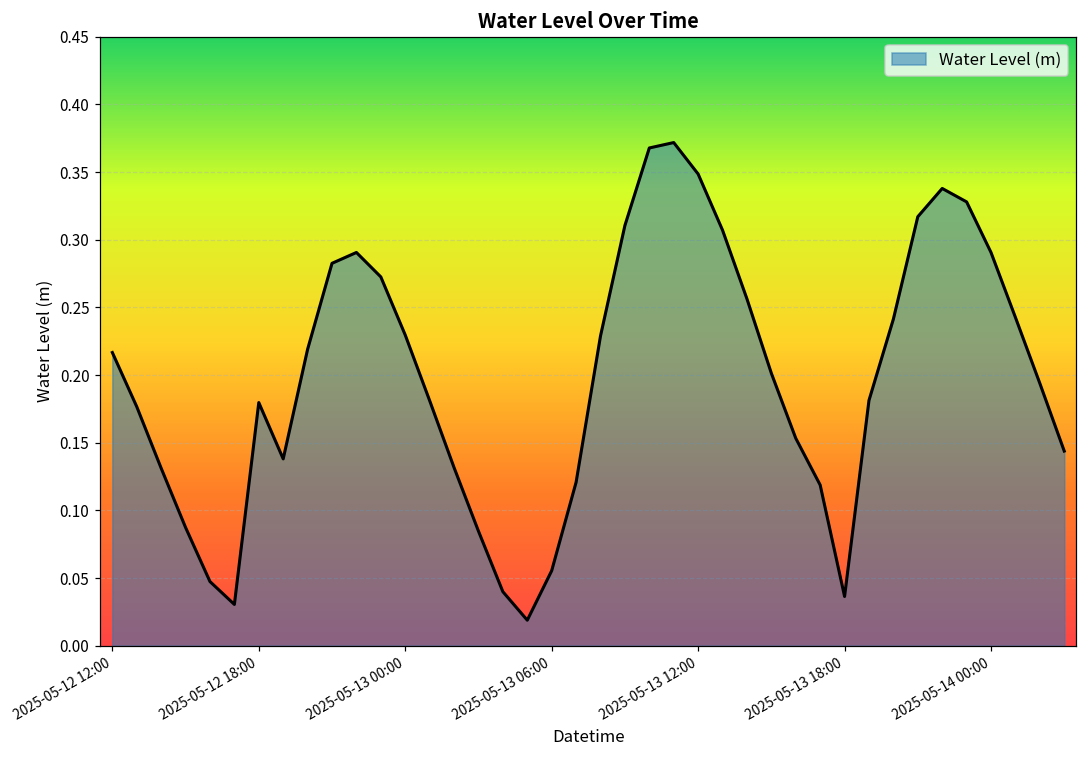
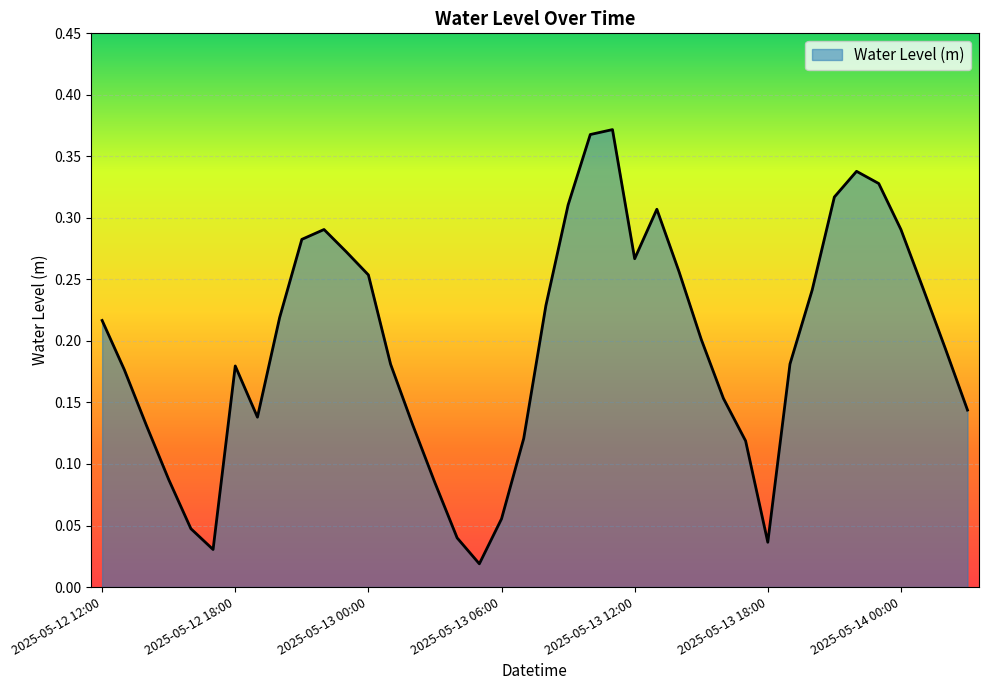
2025-05-13 00:00: 0.230 -> 0.254
2025-05-13 12:00: 0.349 -> 0.267
